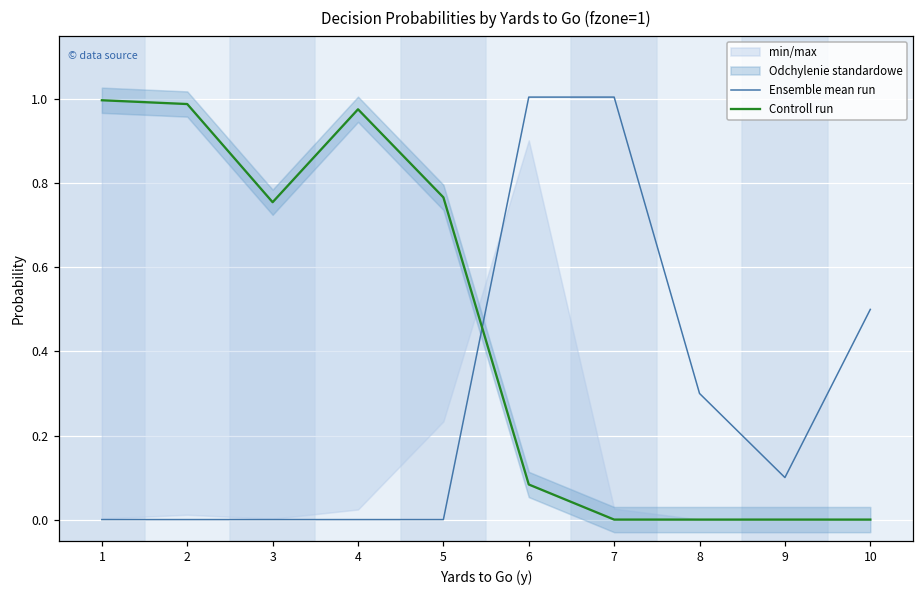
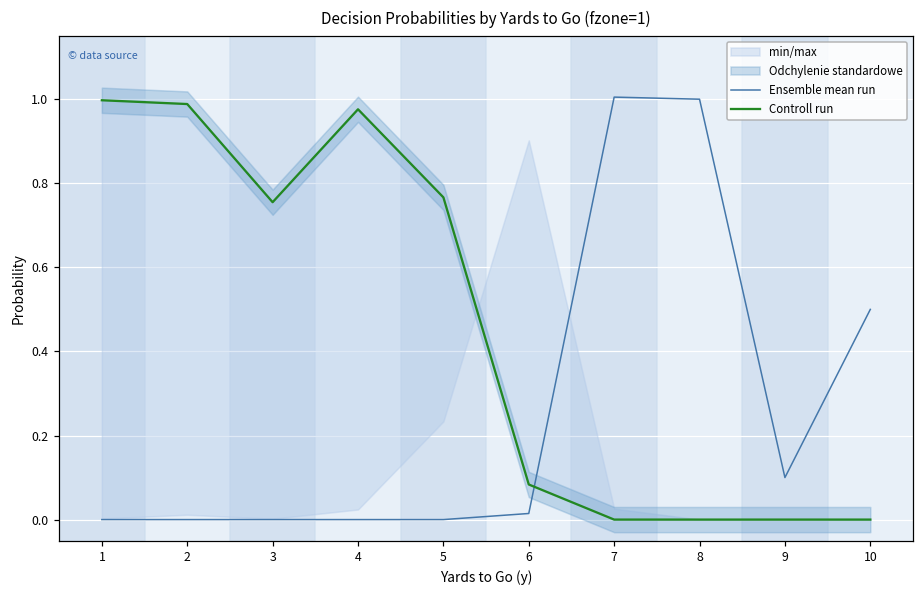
Ensemble mean run, 6: 1.01 -> 0.01
Ensemble mean run, 8: 0.3 -> 1.0
